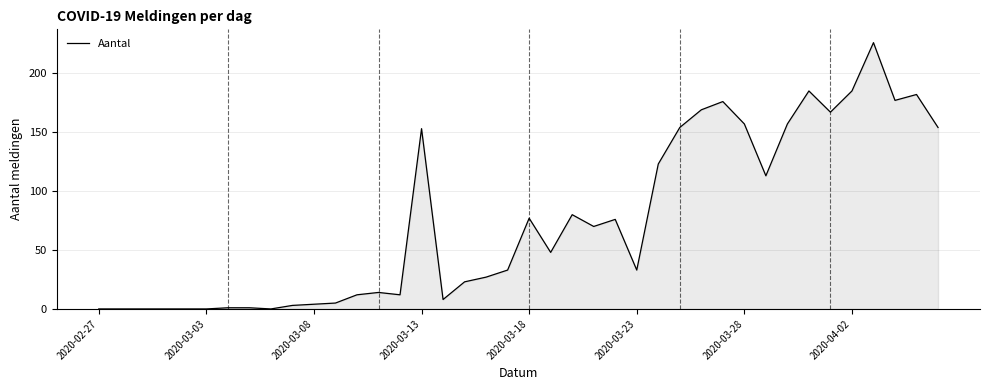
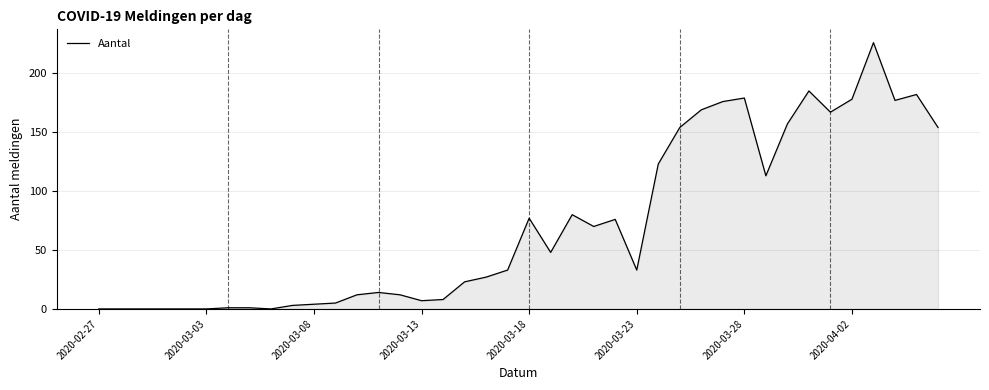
2020-03-13: 153 -> 7
2020-03-28: 157 -> 179
2020-04-02: 185 -> 178
